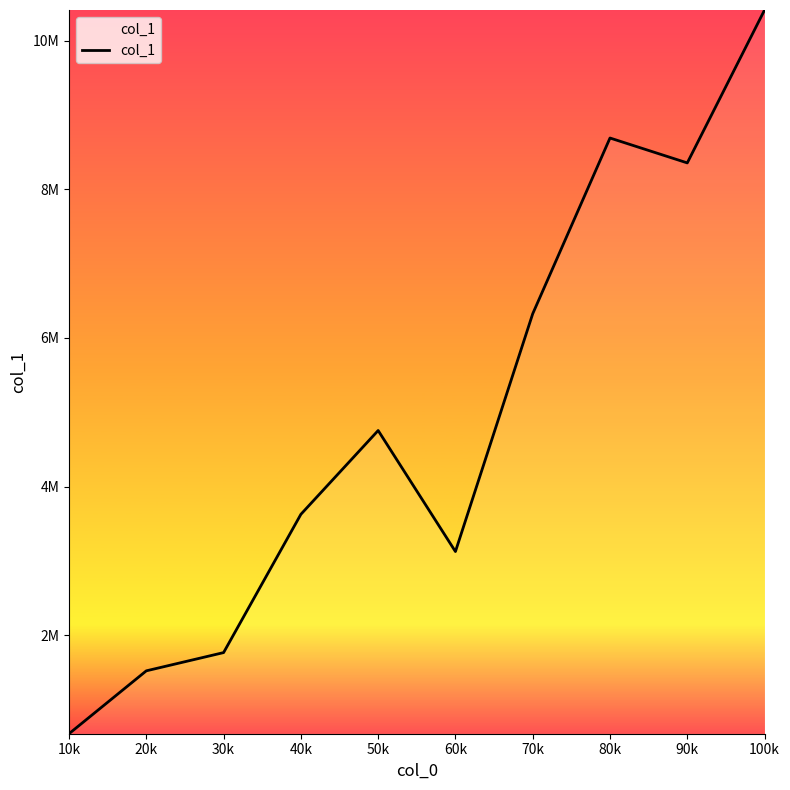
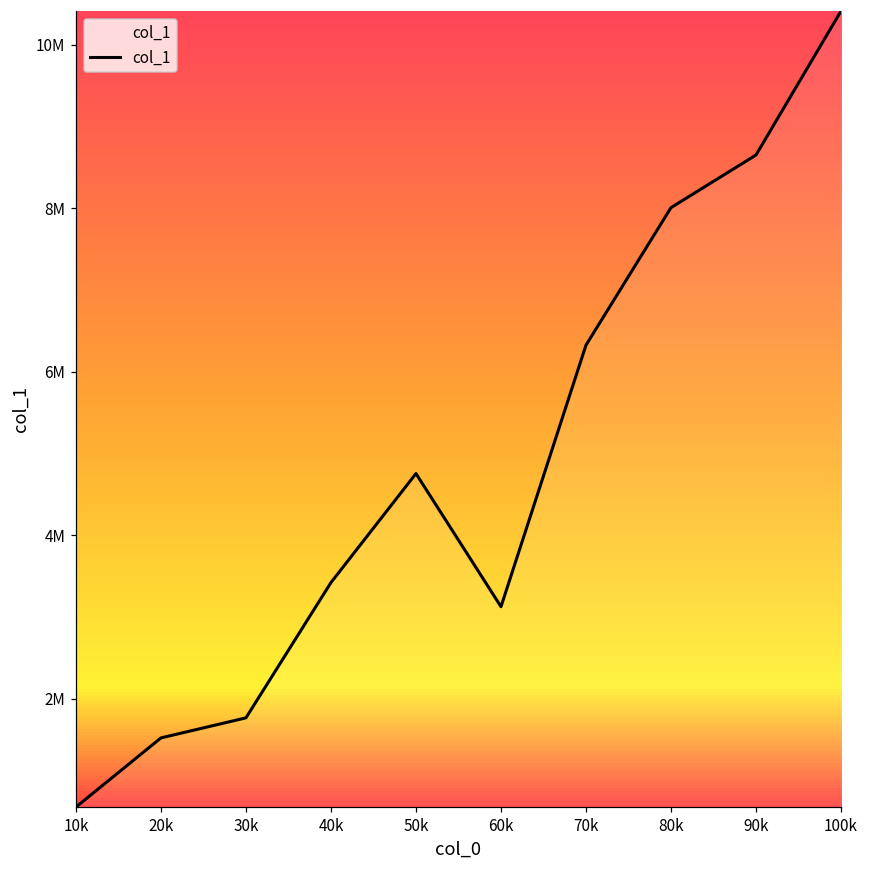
40k: 3600000 -> 3400000
80k: 8700000 -> 8000000
90k: 8400000 -> 8700000
